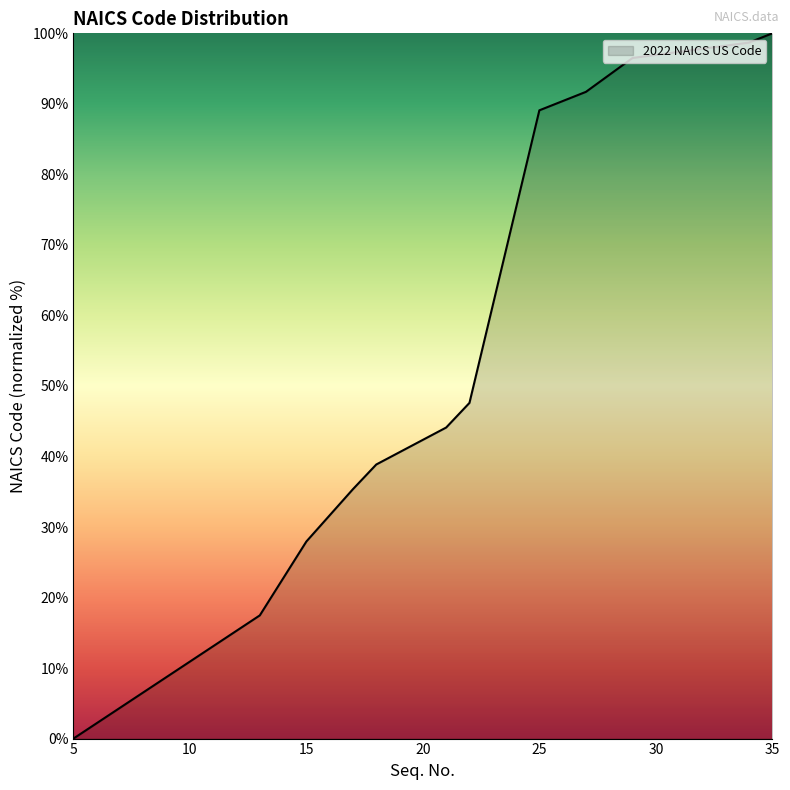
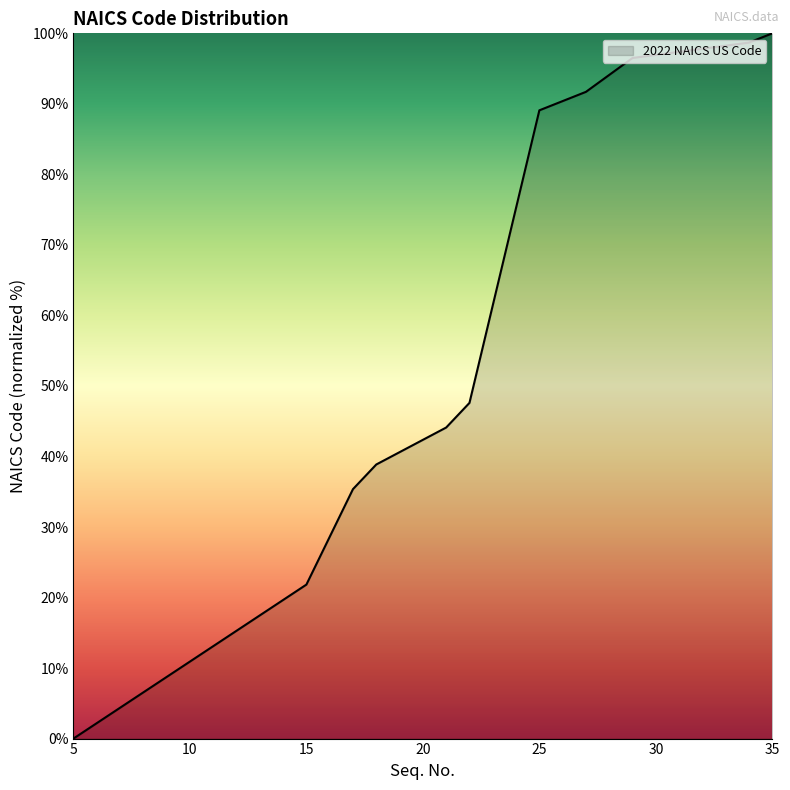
15: 28% -> 22%
